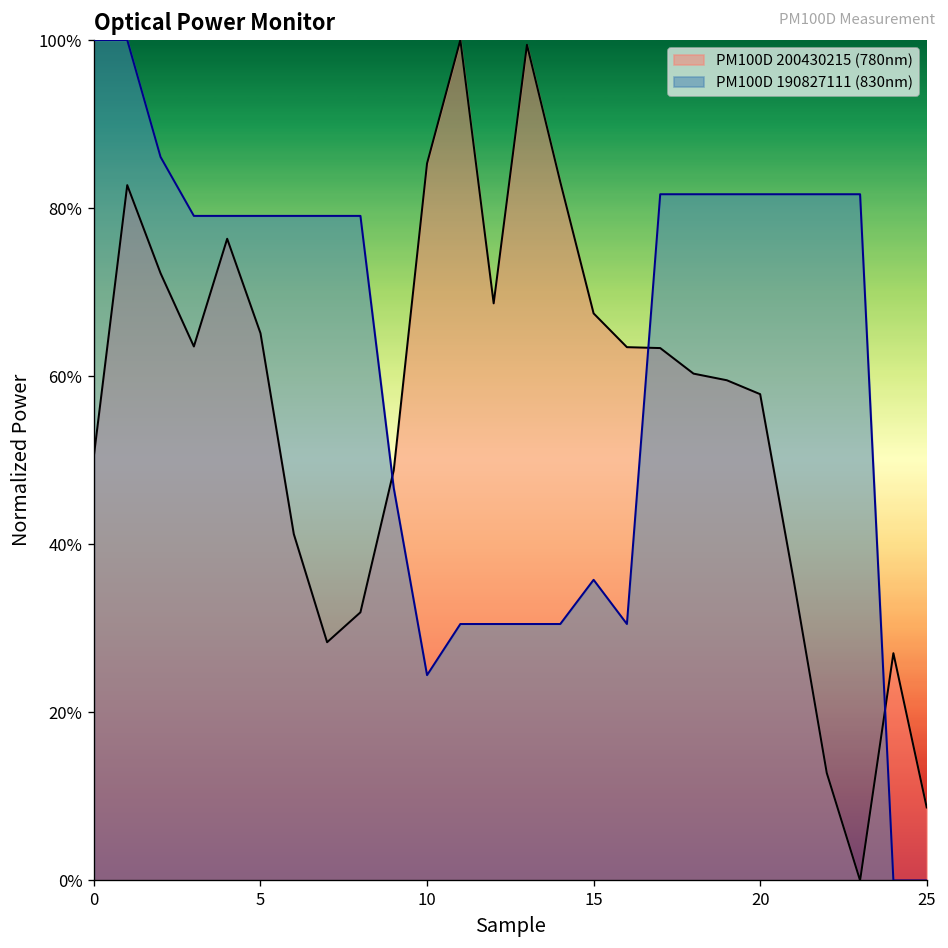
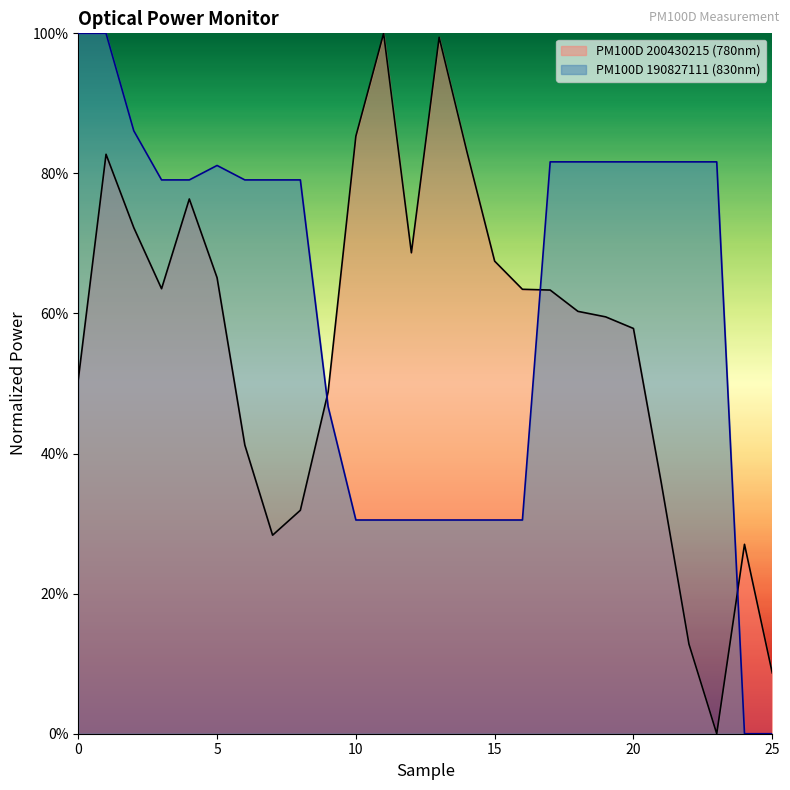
PM100D 190827111 (830nm), 5: 79% -> 81%
PM100D 190827111 (830nm), 10: 24% -> 31%
PM100D 190827111 (830nm), 15: 36% -> 31%
